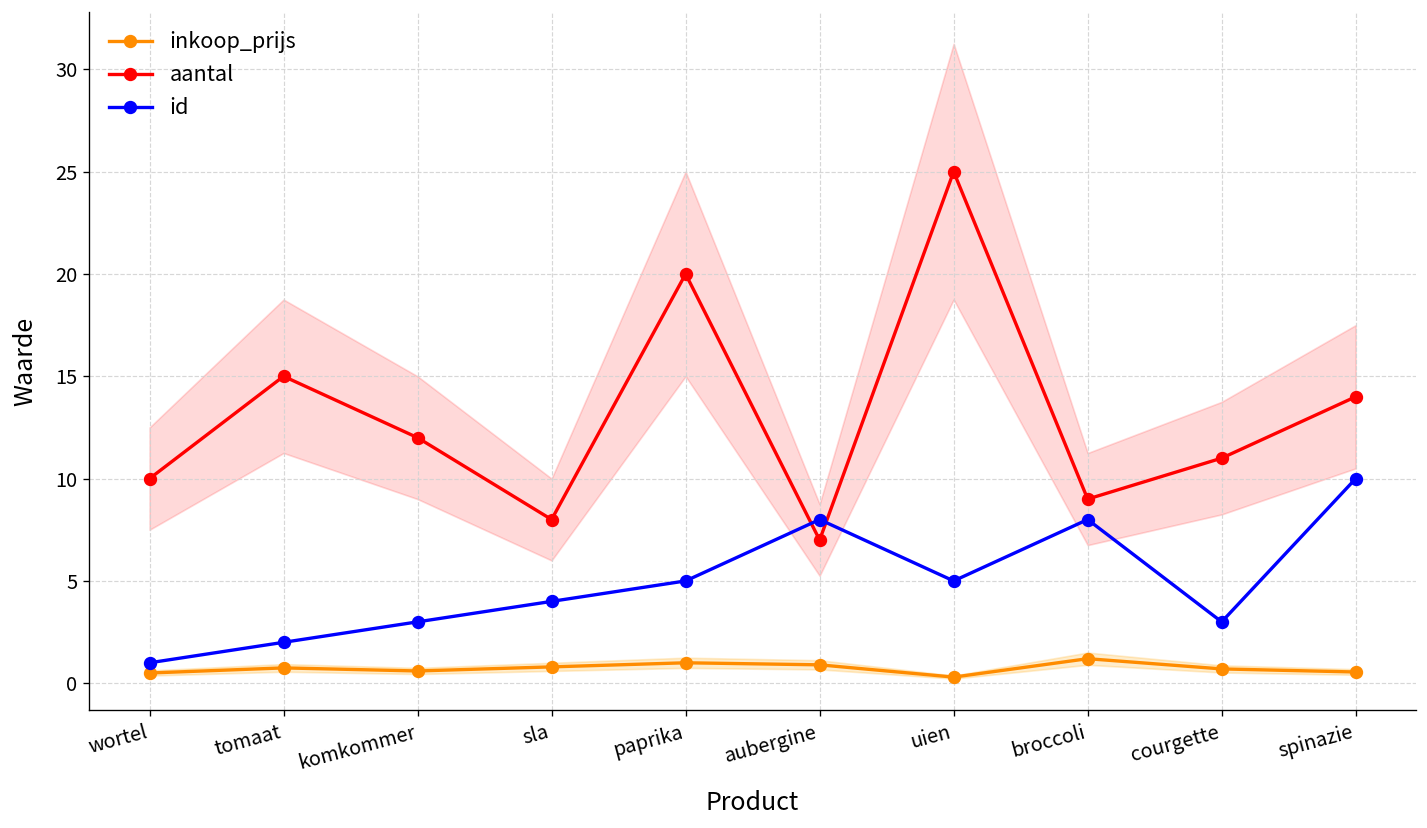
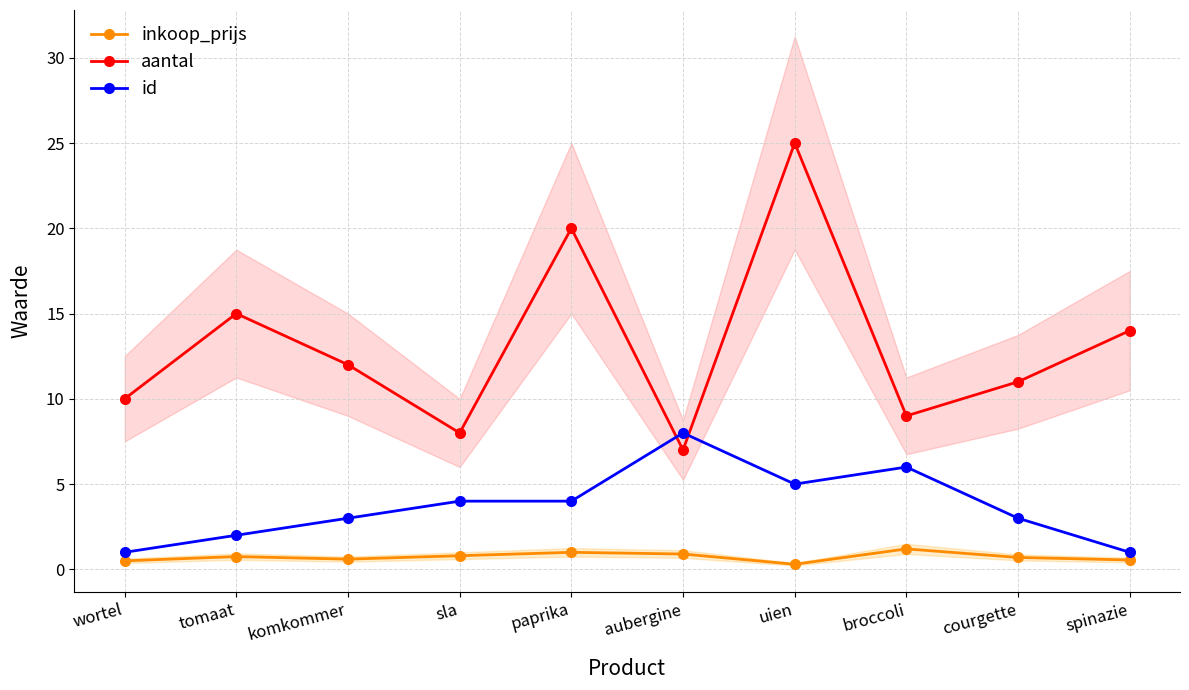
id, paprika: 5 -> 4
id, broccoli: 8 -> 6
id, spinazie: 10 -> 1
